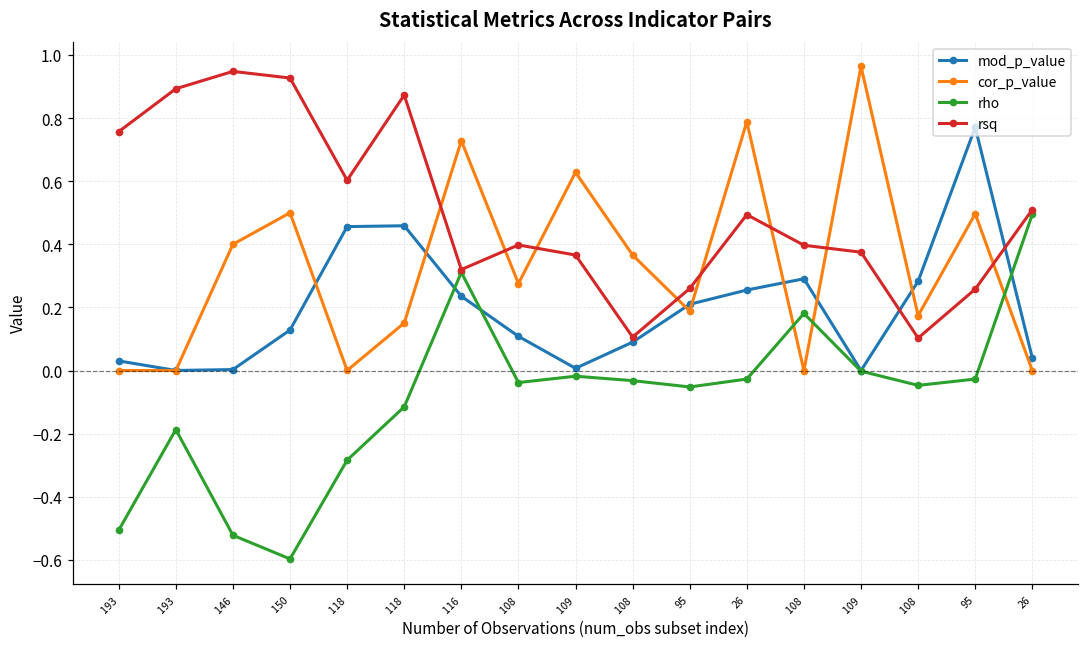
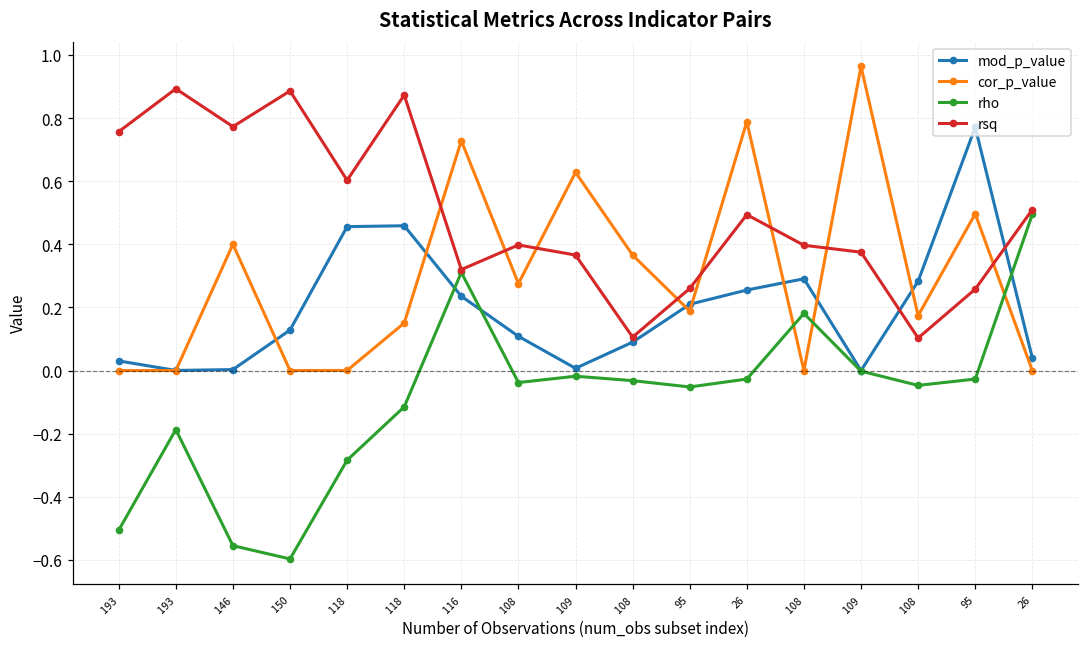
rho, 146: -0.52 -> -0.56
rsq, 146: 0.95 -> 0.77
cor_p_value, 150: 0.5 -> 0.0
rsq, 150: 0.93 -> 0.89
